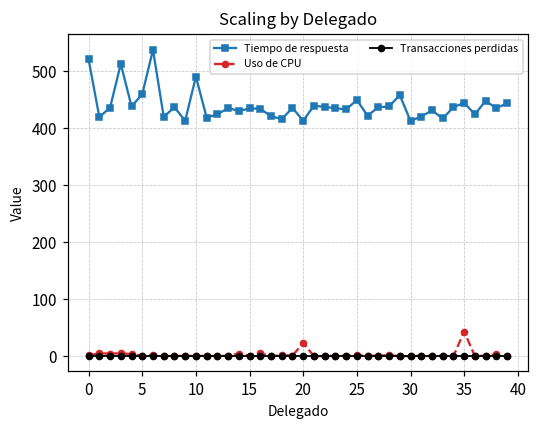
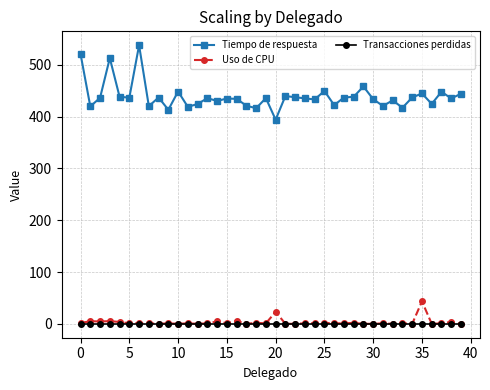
Tiempo de respuesta, 5: 460 -> 440
Tiempo de respuesta, 10: 490 -> 450
Tiempo de respuesta, 20: 410 -> 390
Tiempo de respuesta, 30: 410 -> 430
